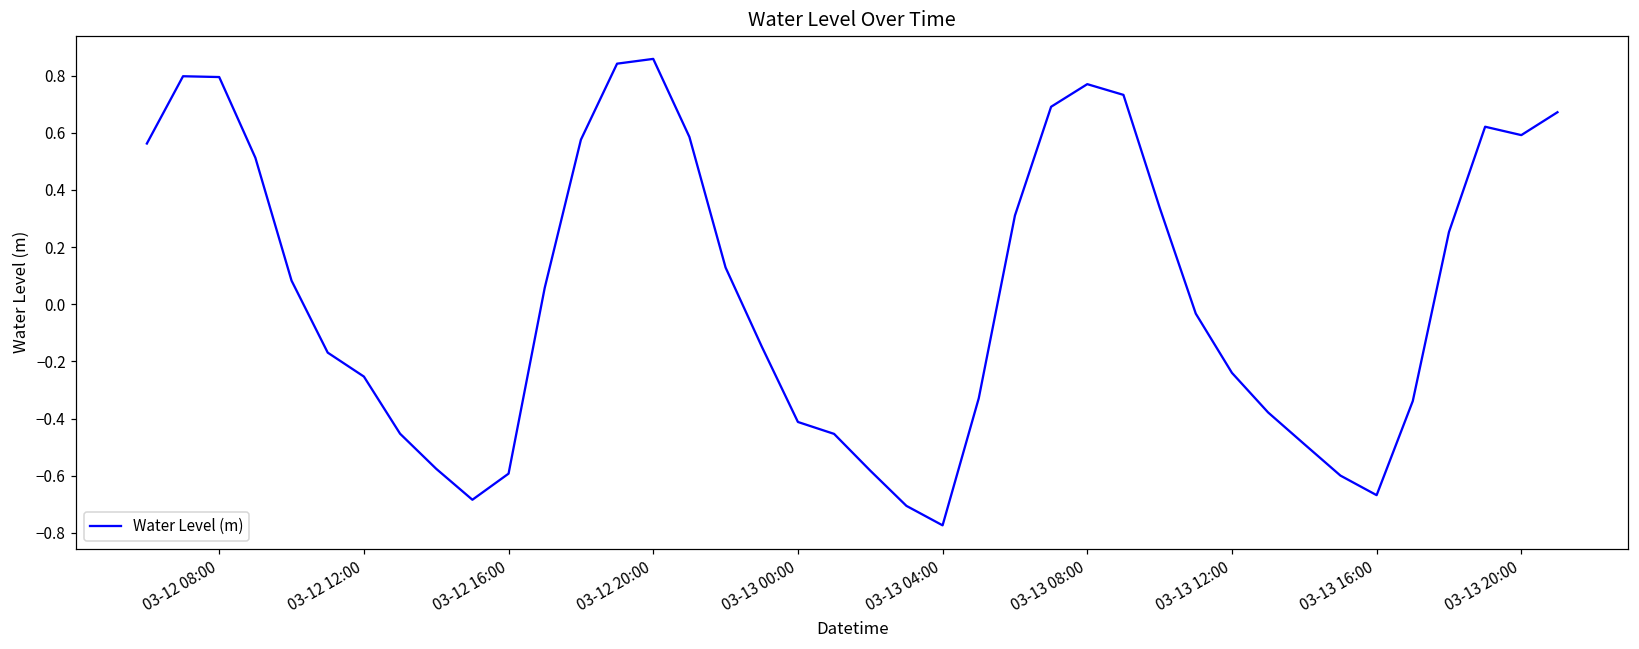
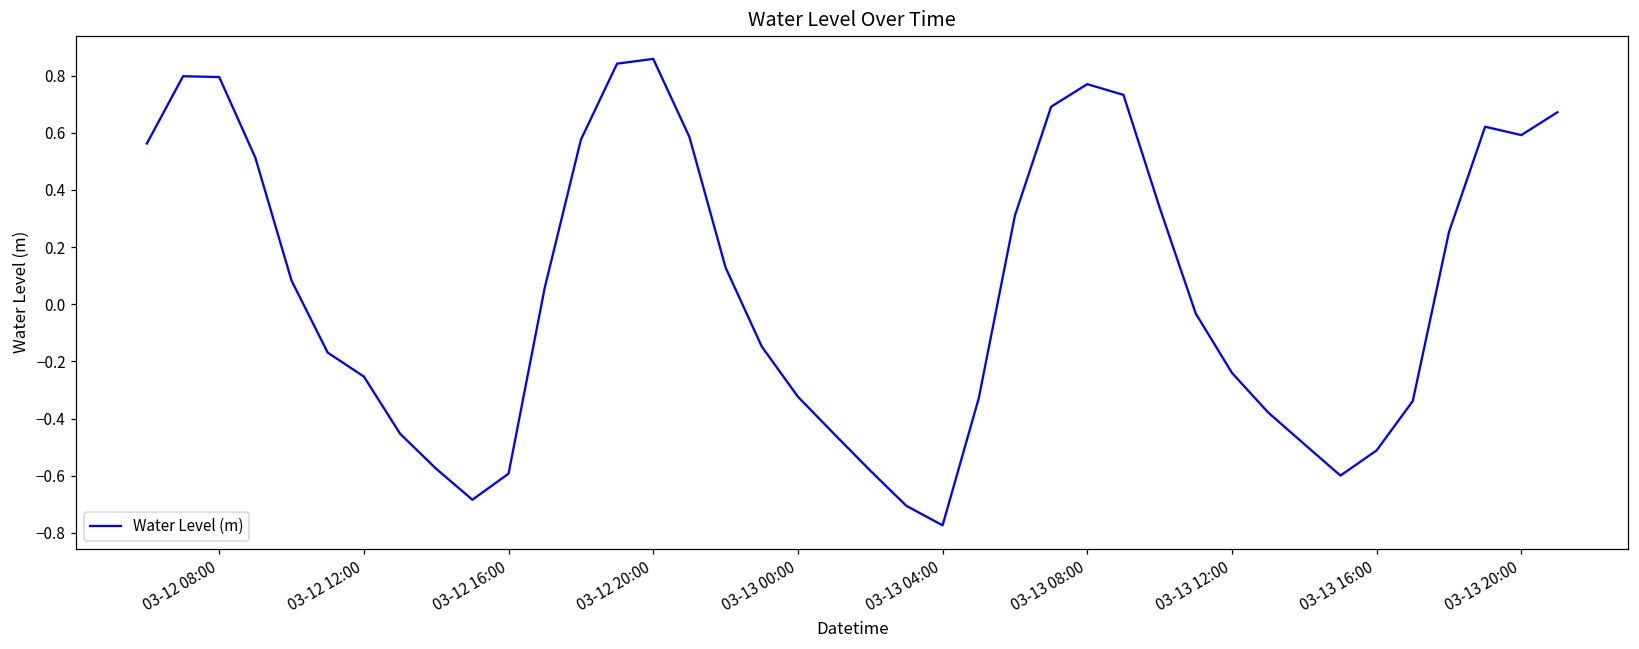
03-13 00:00: -0.41 -> -0.32
03-13 16:00: -0.67 -> -0.51
